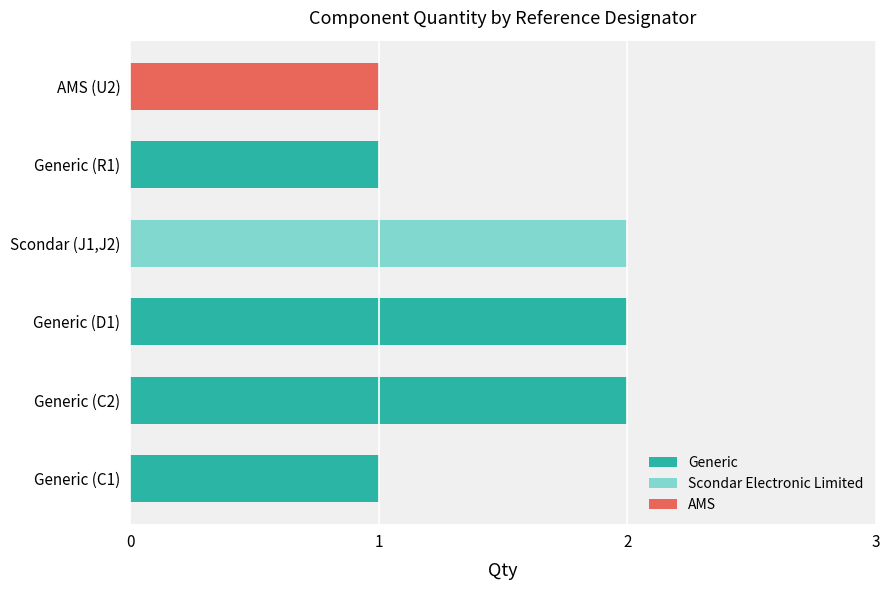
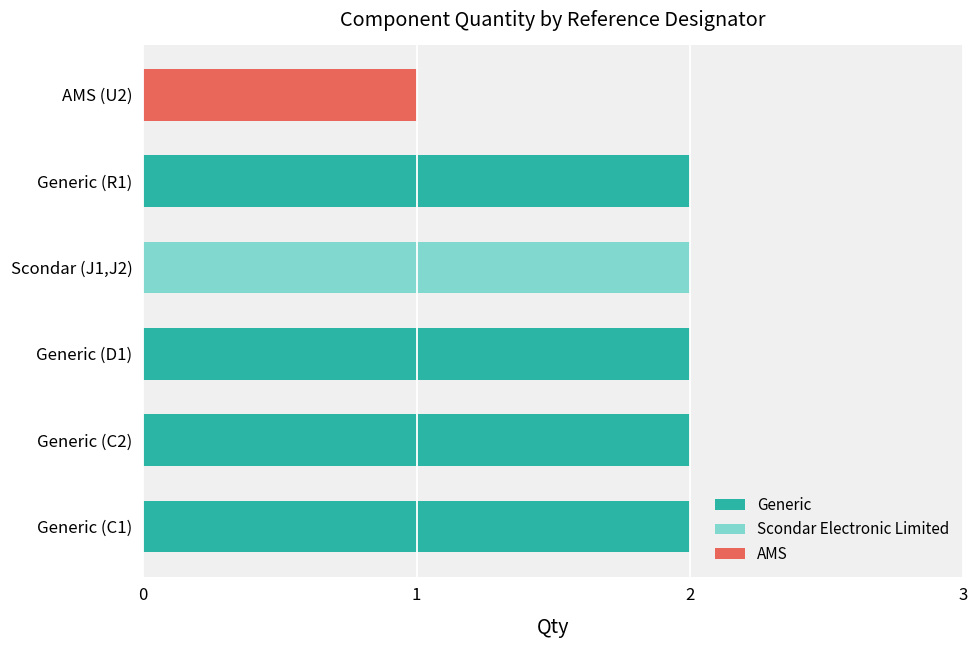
Generic (R1): 1 -> 2
Generic (C1): 1 -> 2
